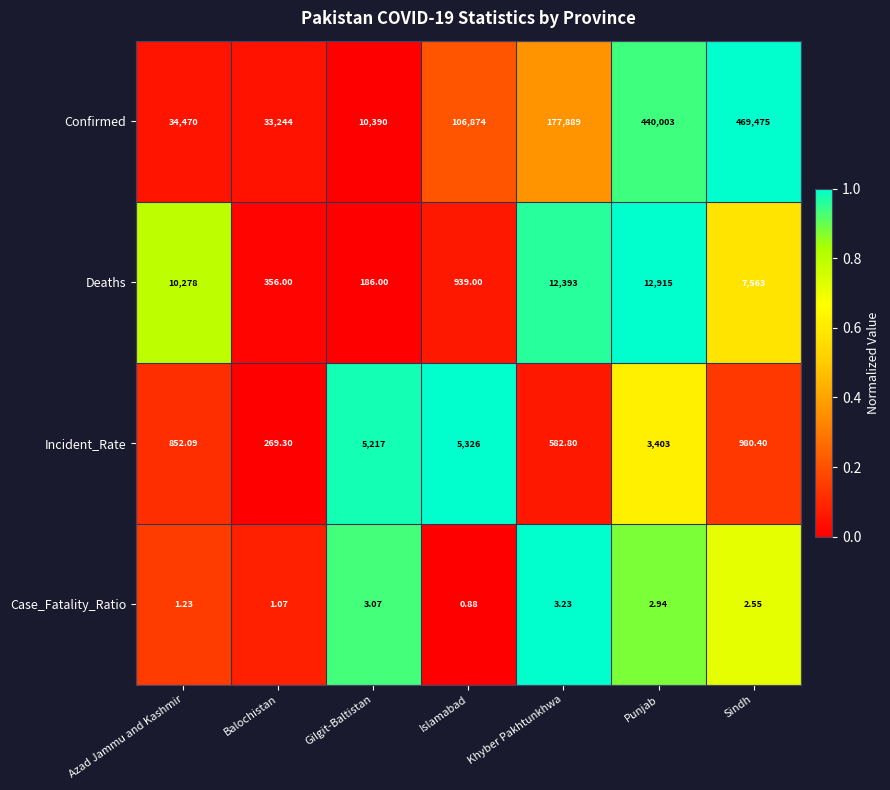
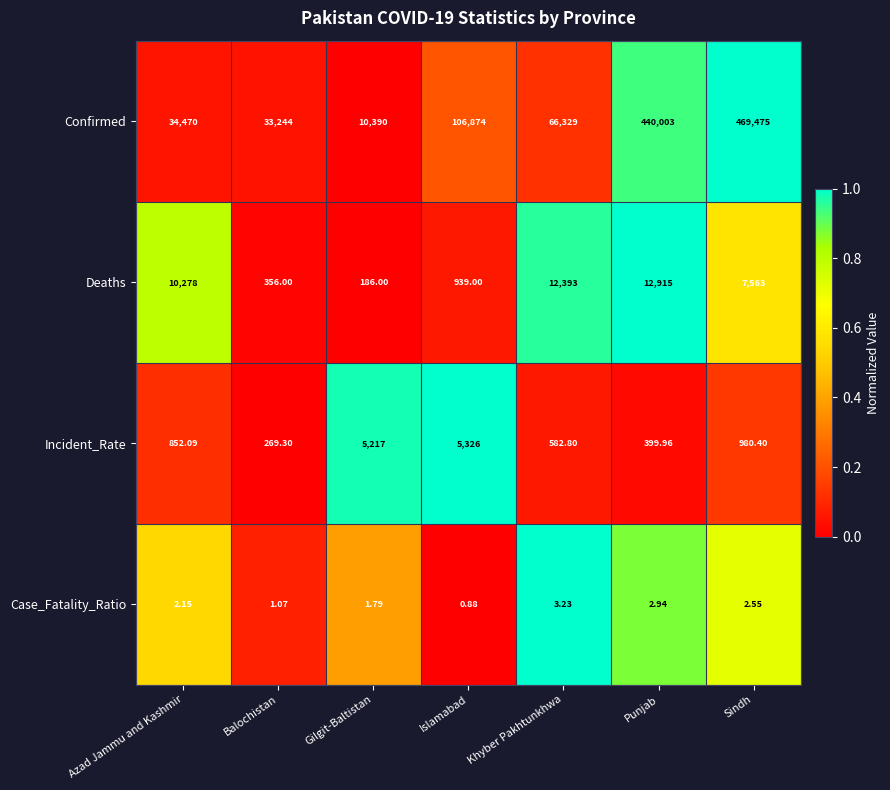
Confirmed, Khyber Pakhtunkhwa: 177,889 -> 66,329
Incident_Rate, Punjab: 3,403 -> 399.96
Case_Fatality_Ratio, Azad Jammu and Kashmir: 1.23 -> 2.15
Case_Fatality_Ratio, Gilgit-Baltistan: 3.07 -> 1.79
